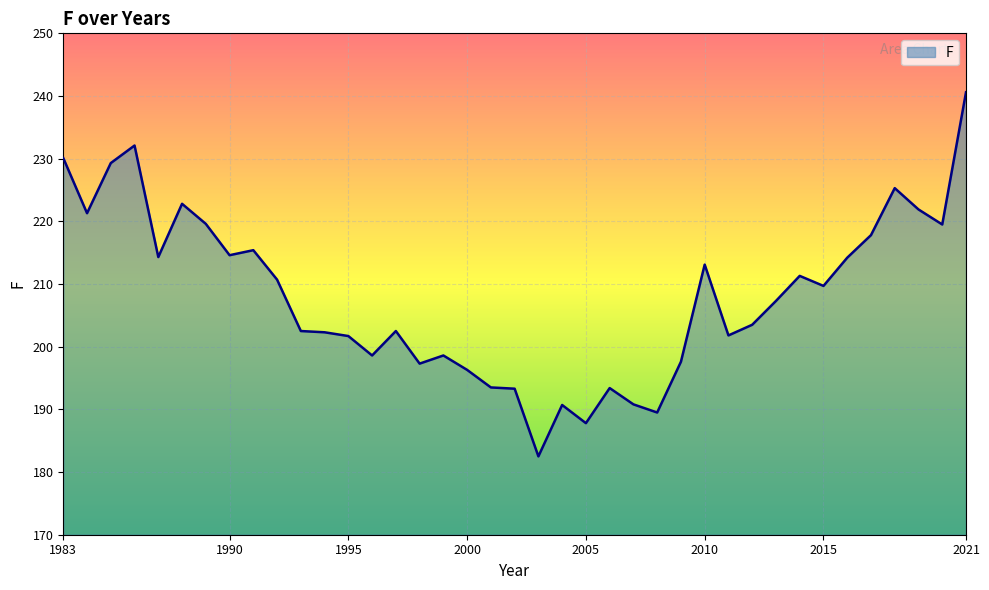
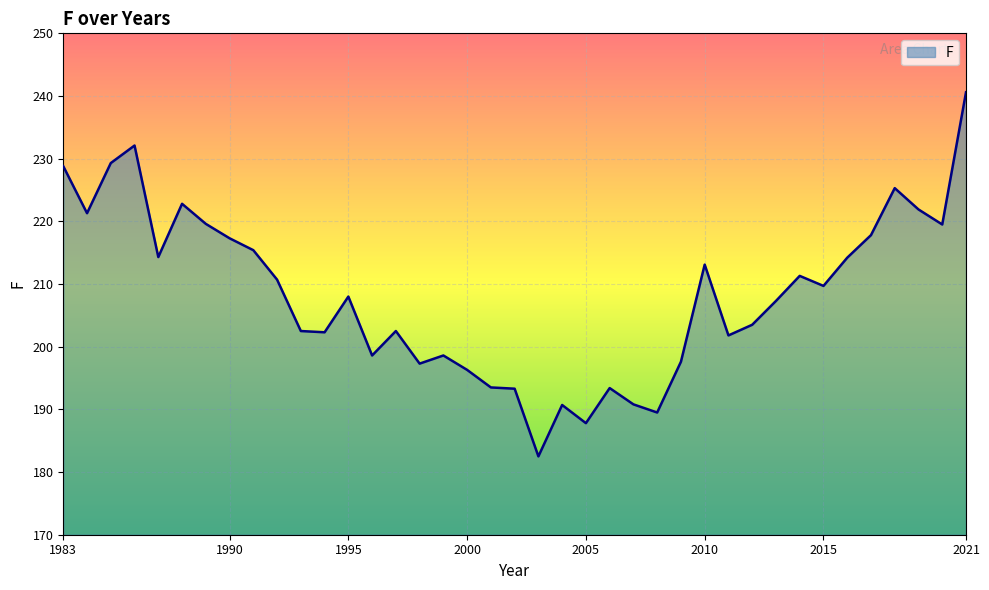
1983: 230 -> 229
1990: 215 -> 217
1995: 202 -> 208
